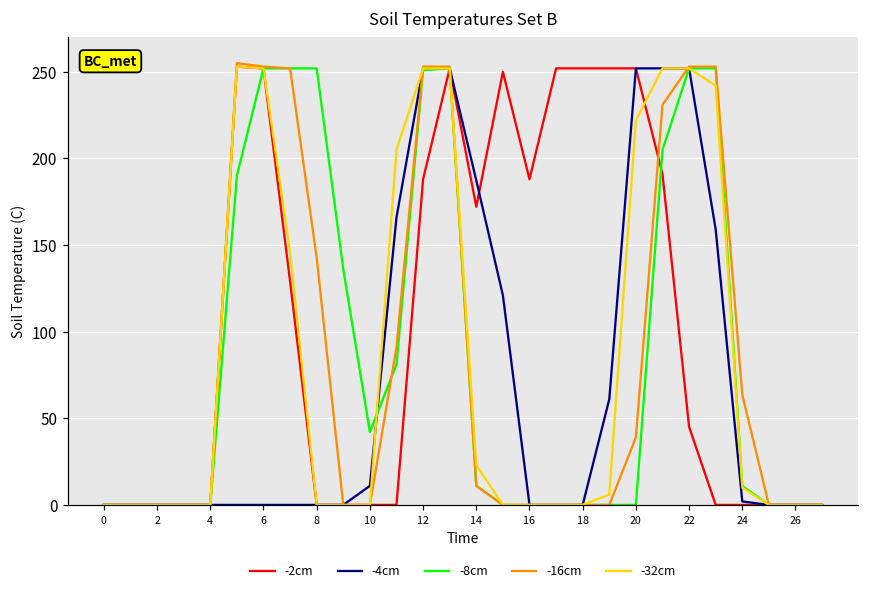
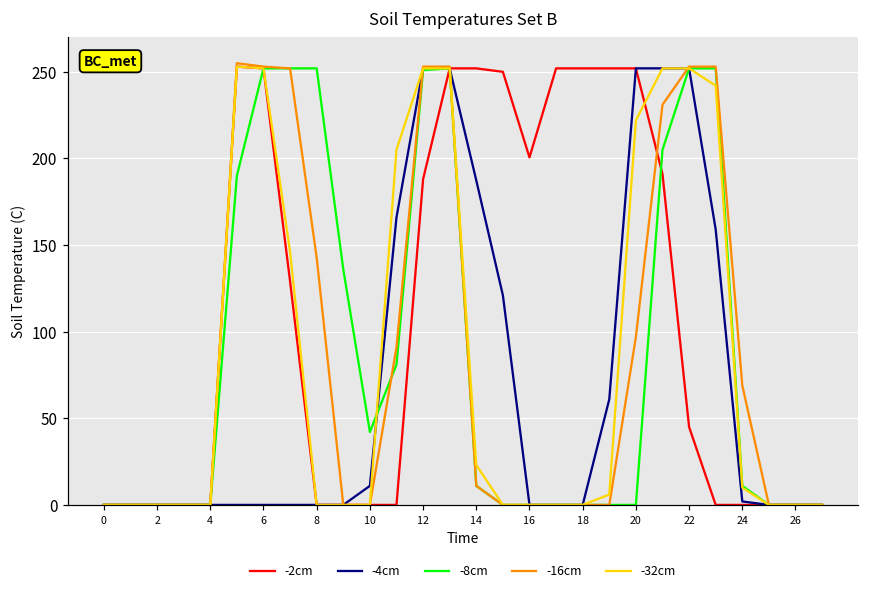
-2cm, 14: 172 -> 252
-2cm, 16: 188 -> 201
-16cm, 20: 39 -> 97
-16cm, 24: 64 -> 69
